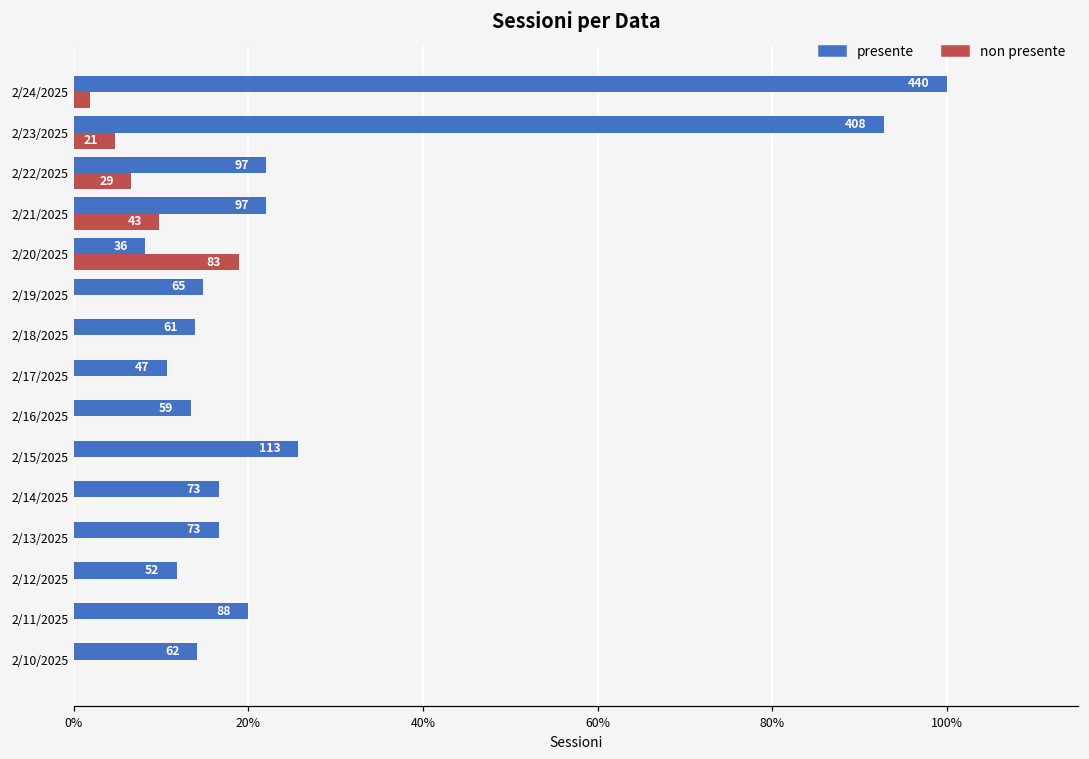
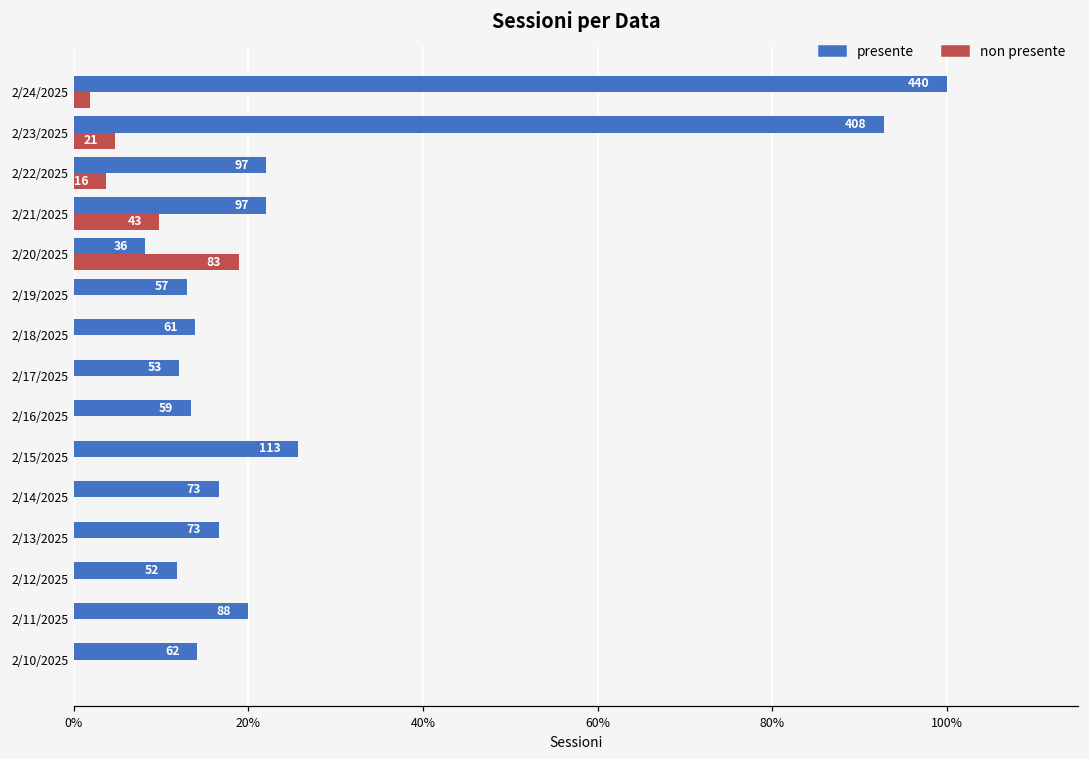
non presente, 2/22/2025: 29 -> 16
presente, 2/19/2025: 65 -> 57
presente, 2/17/2025: 47 -> 53
